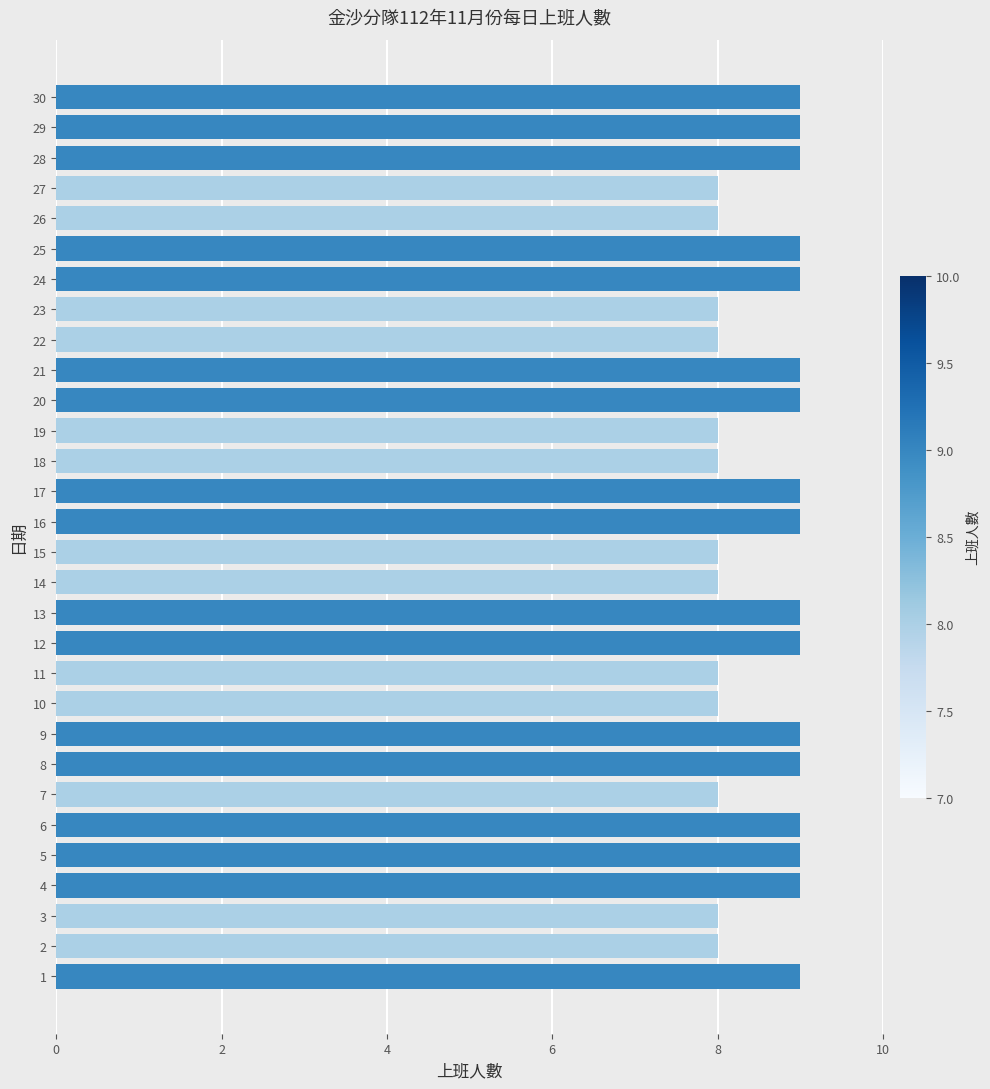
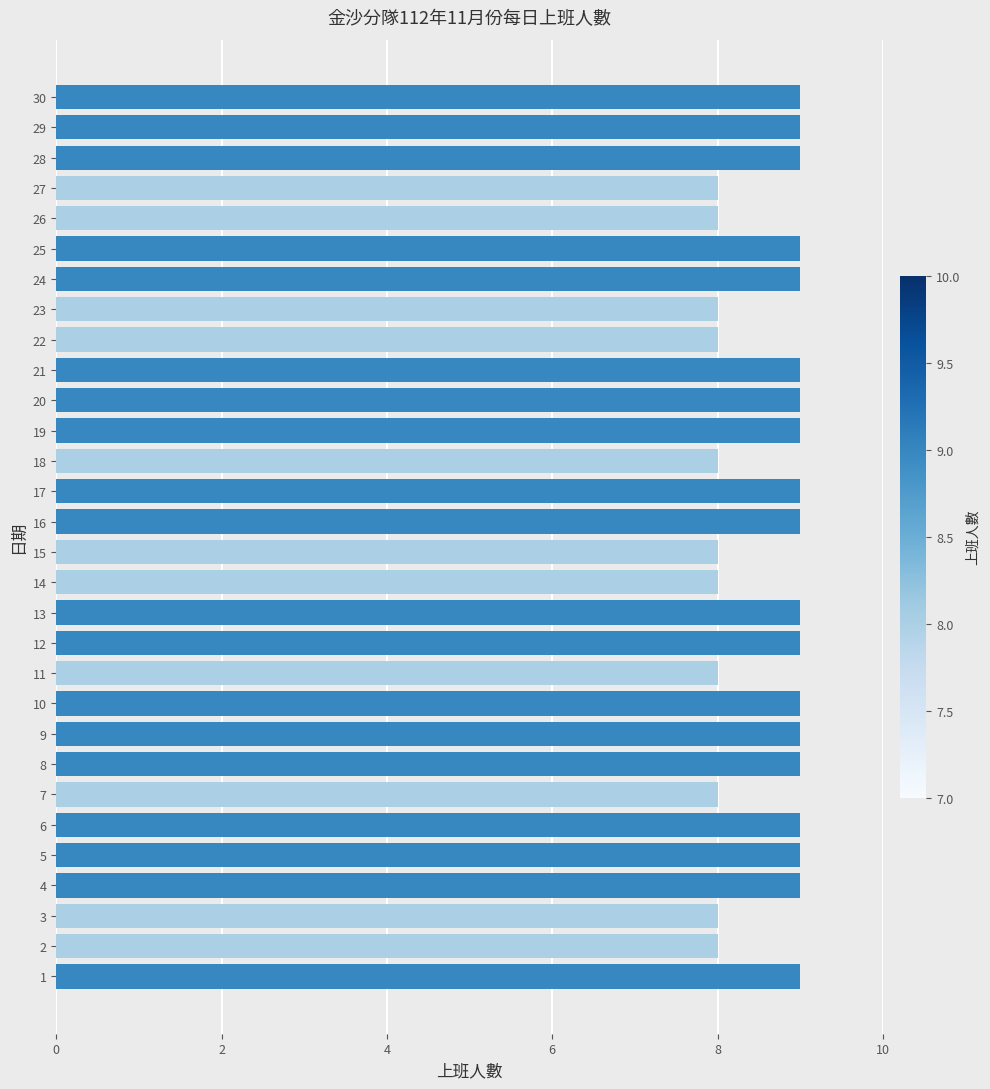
19: 8 -> 9
10: 8 -> 9
